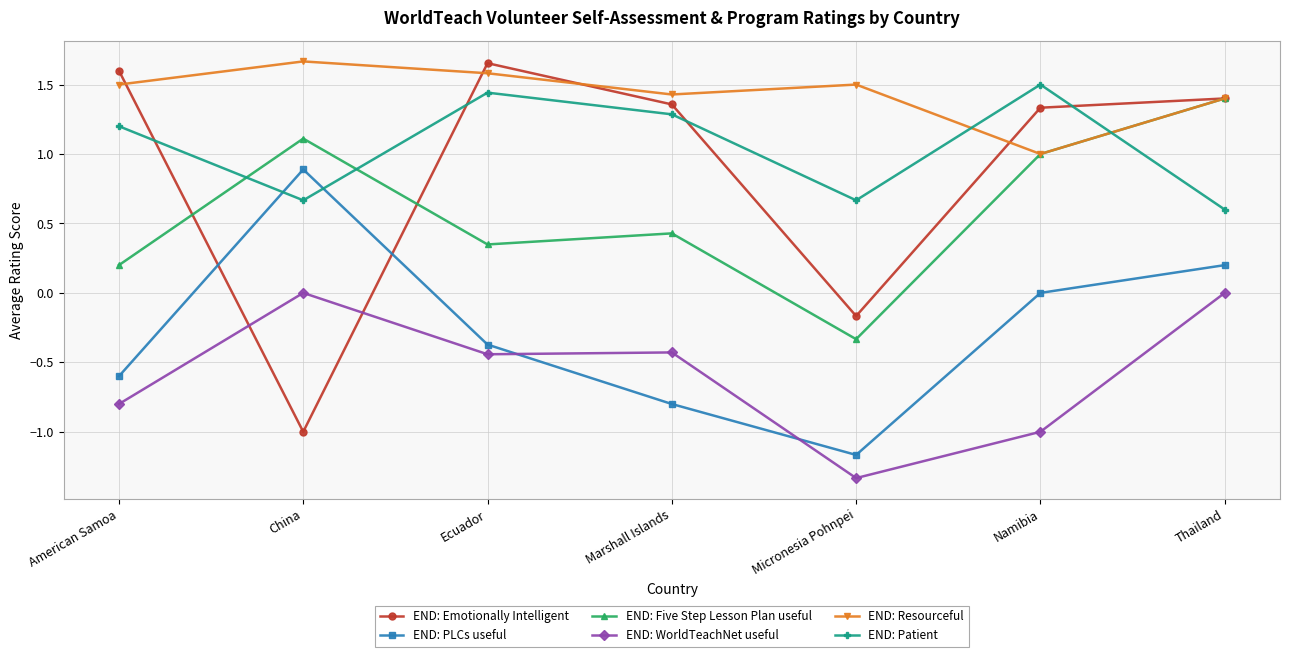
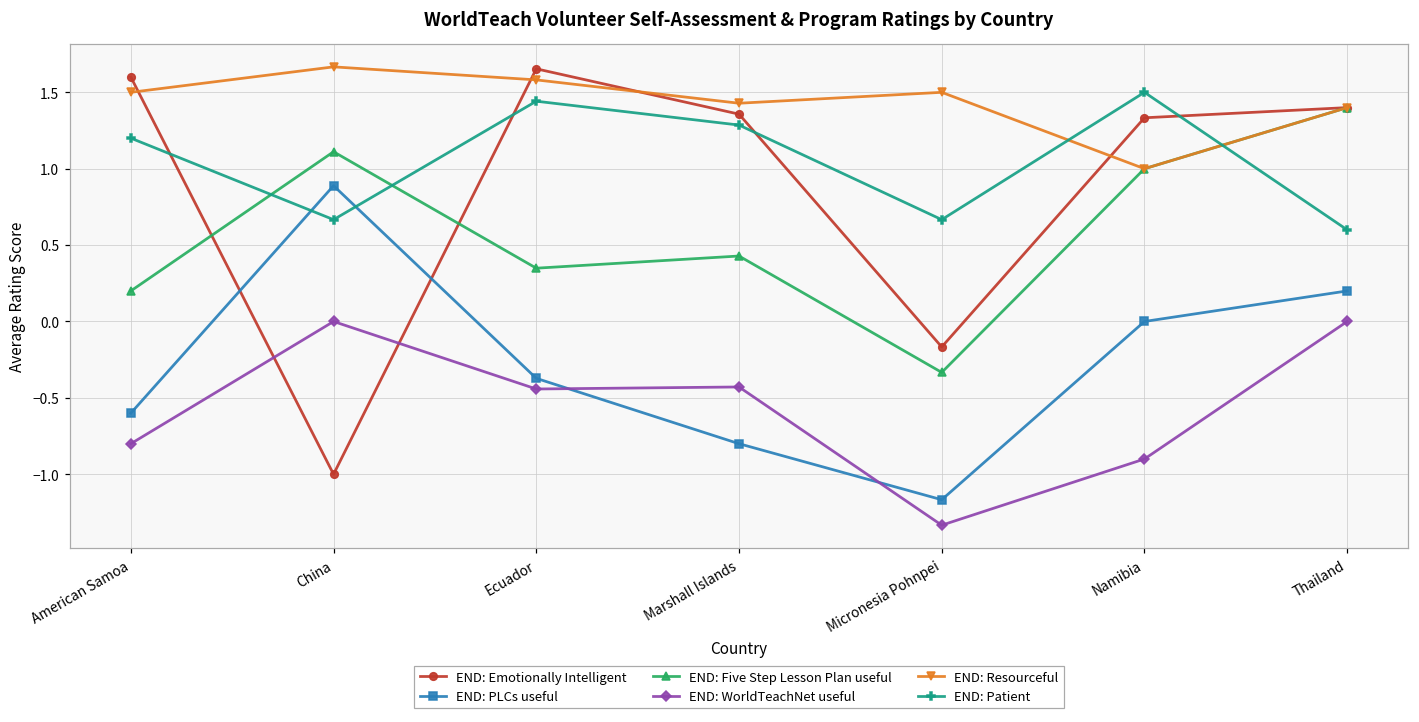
END: WorldTeachNet useful, Namibia: -1.0 -> -0.9
